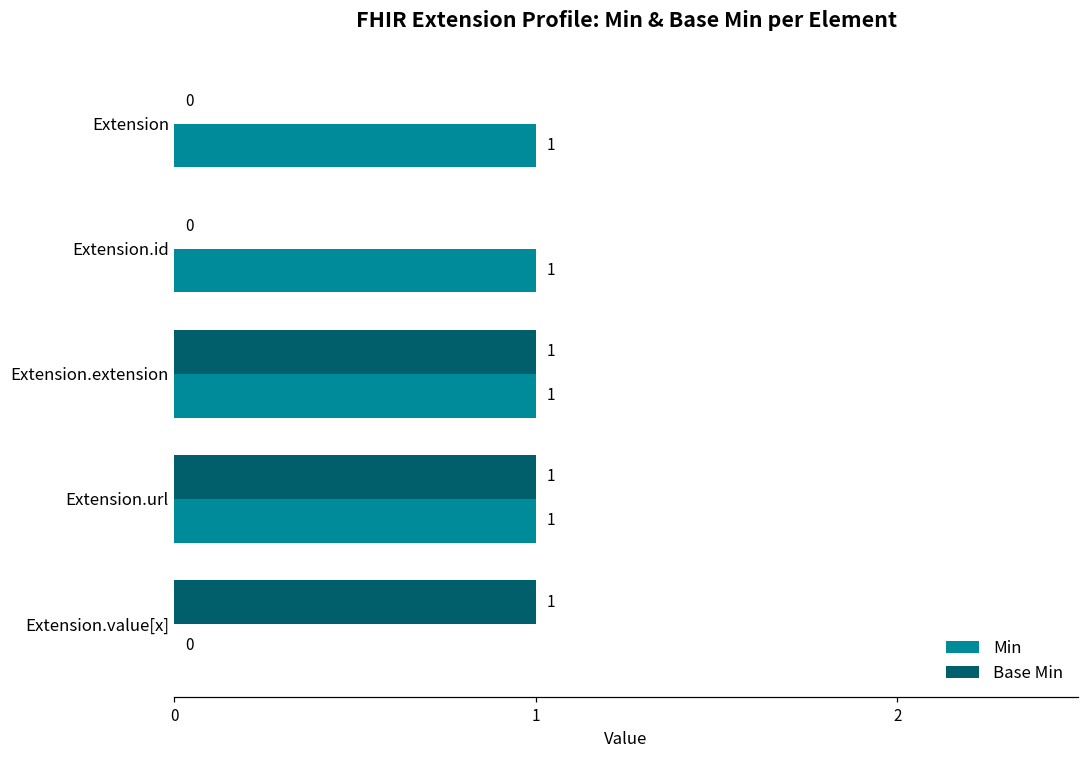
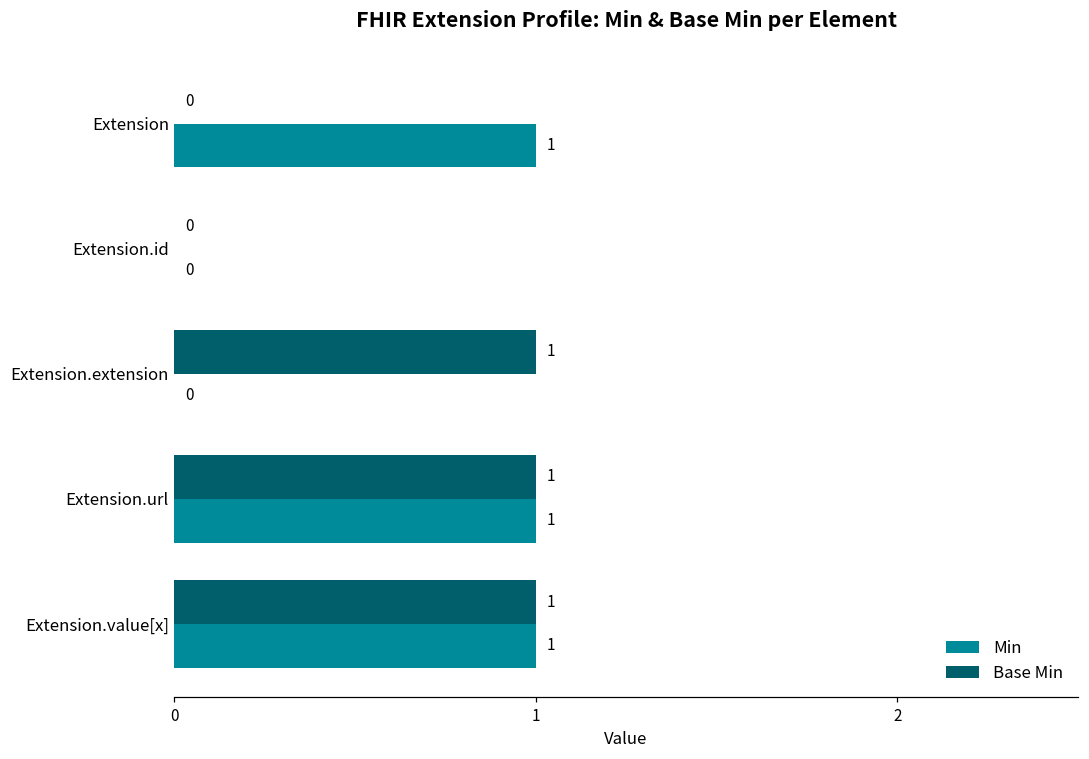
Min, Extension.id: 1 -> 0
Min, Extension.extension: 1 -> 0
Min, Extension.value[x]: 0 -> 1
